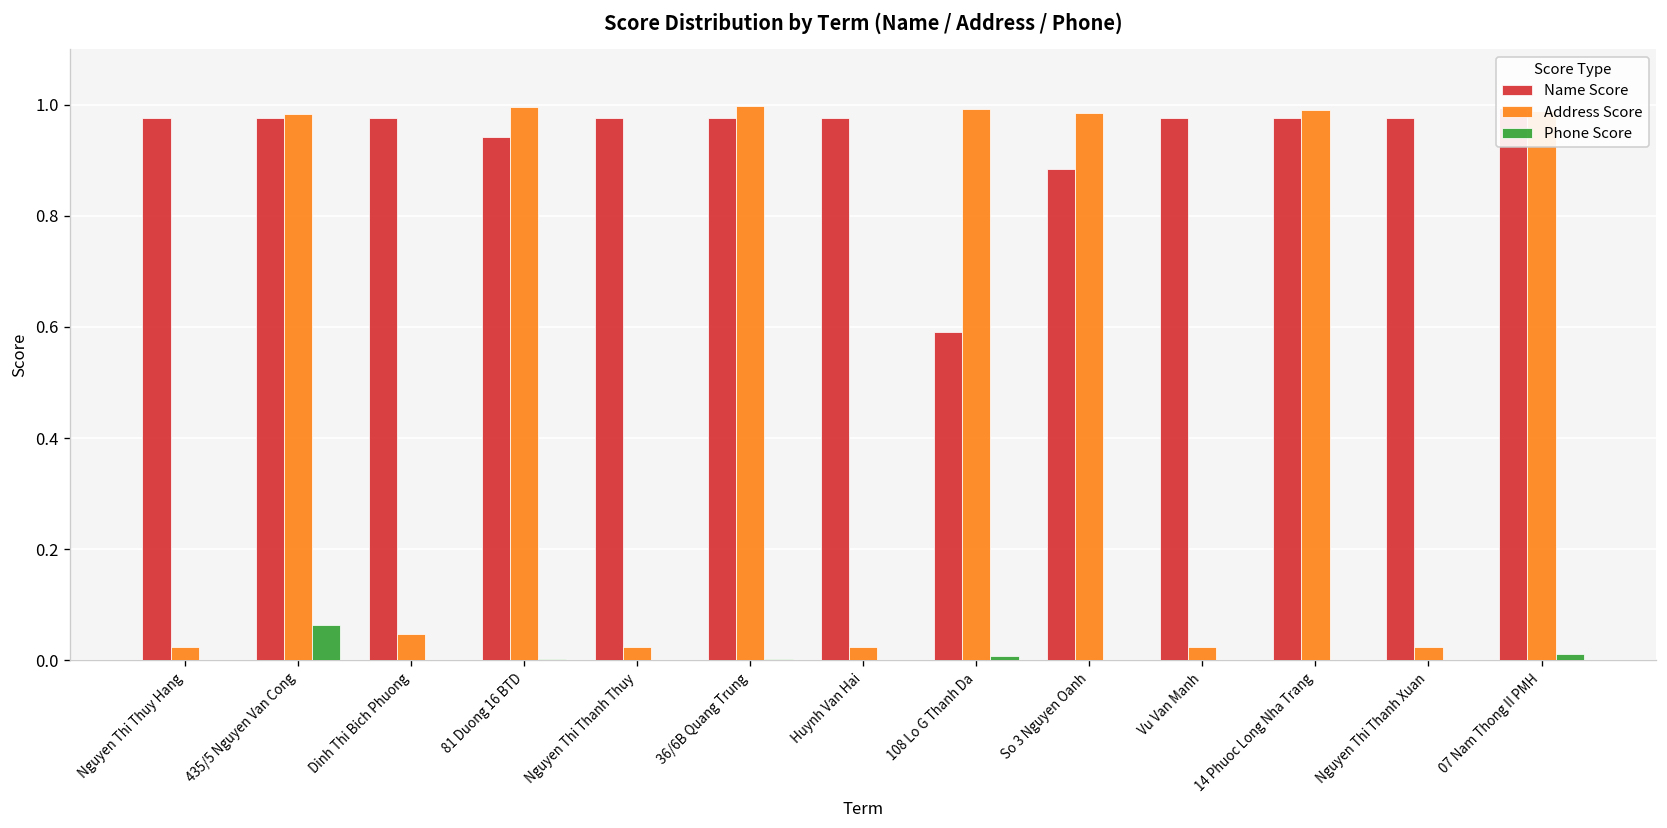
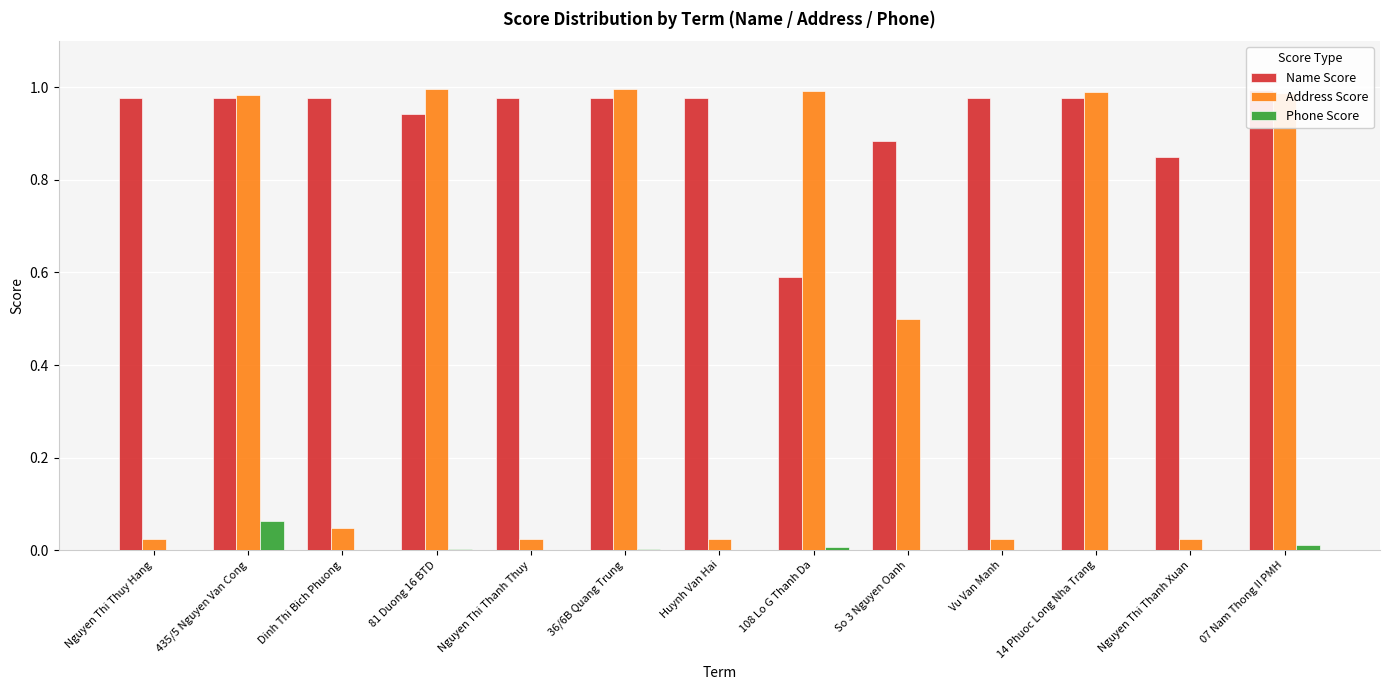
Address Score, So 3 Nguyen Oanh: 0.99 -> 0.50
Name Score, Nguyen Thi Thanh Xuan: 0.98 -> 0.85
